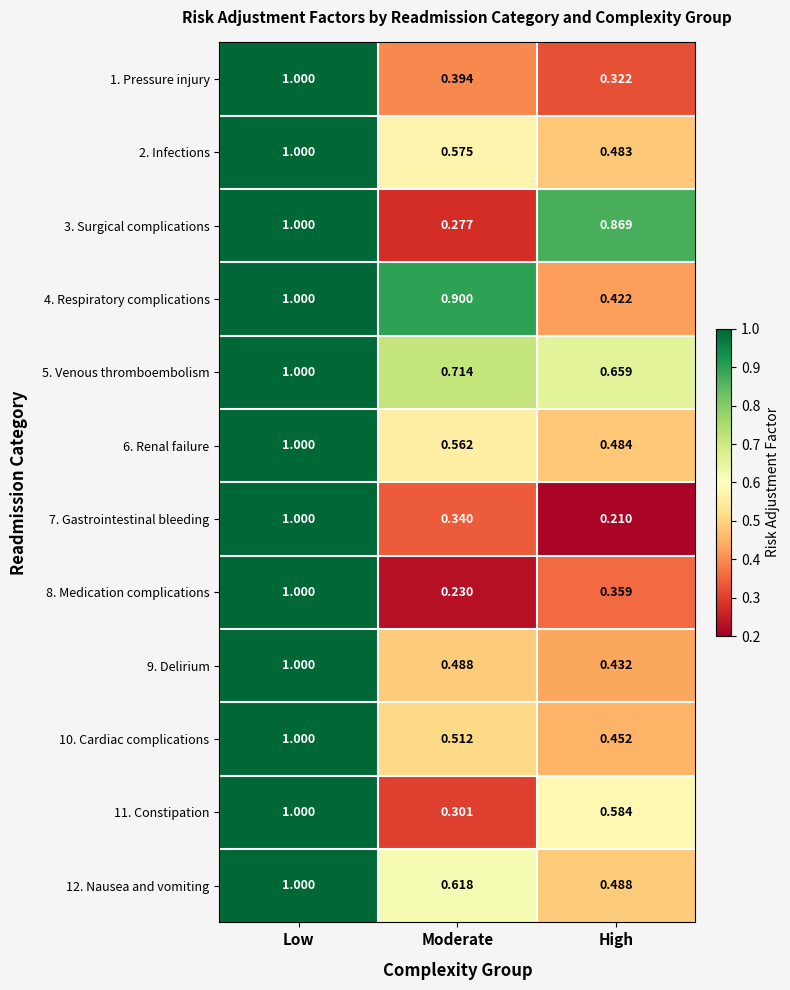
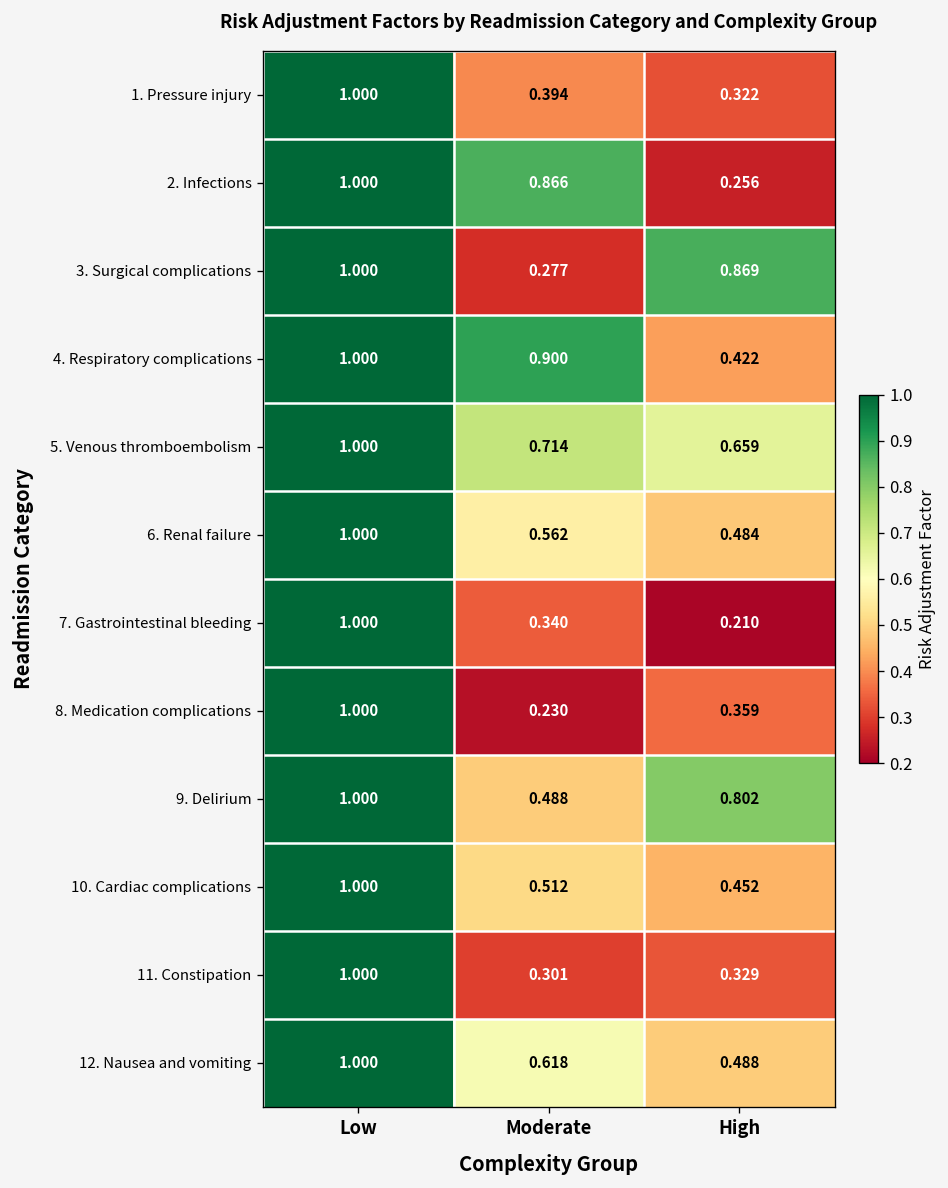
2. Infections, Moderate: 0.575 -> 0.866
2. Infections, High: 0.483 -> 0.256
9. Delirium, High: 0.432 -> 0.802
11. Constipation, High: 0.584 -> 0.329
